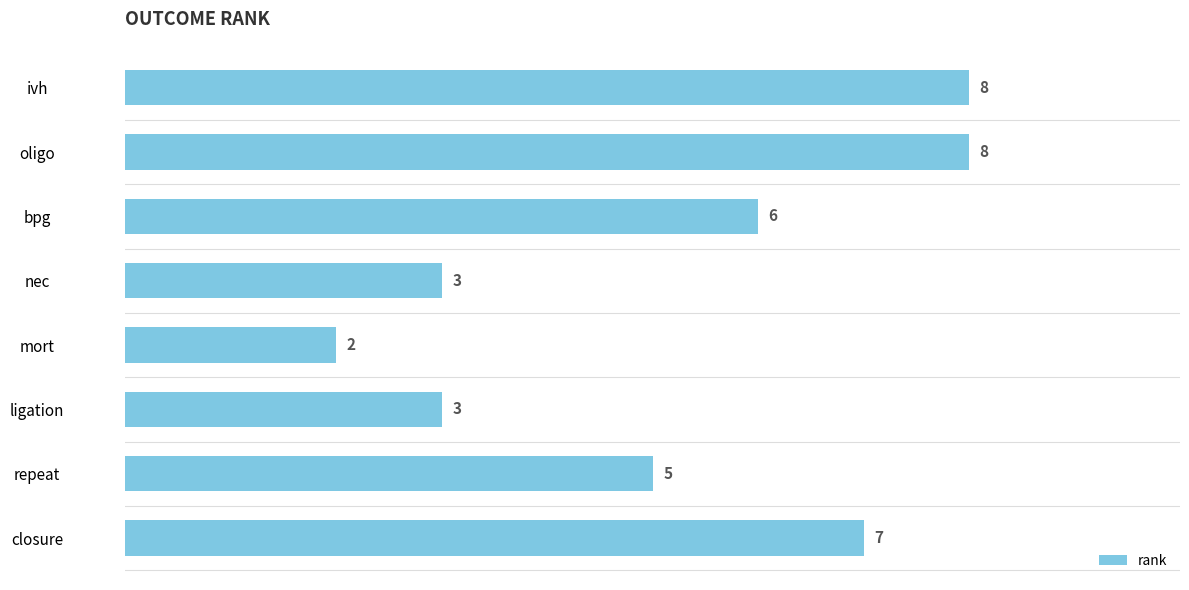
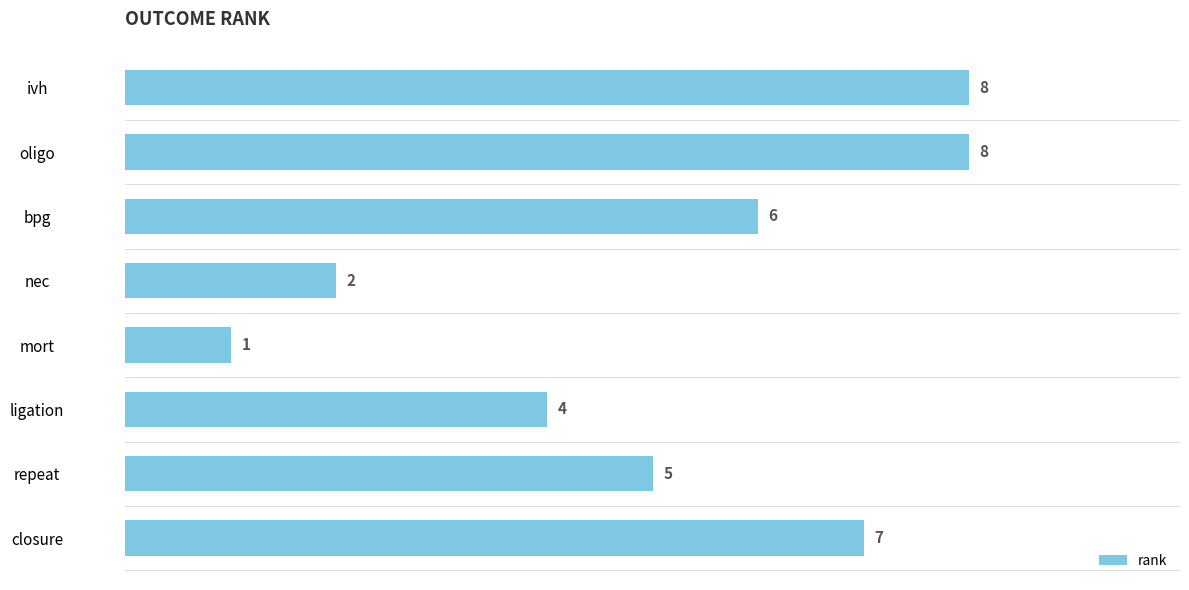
nec: 3 -> 2
mort: 2 -> 1
ligation: 3 -> 4
